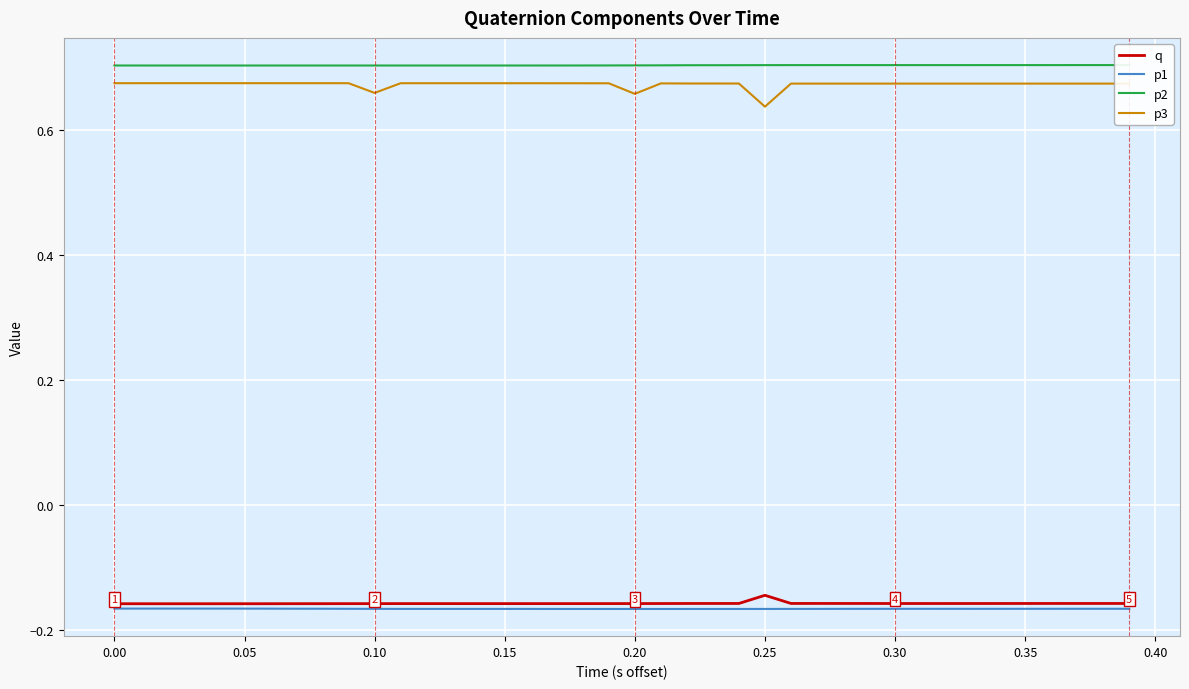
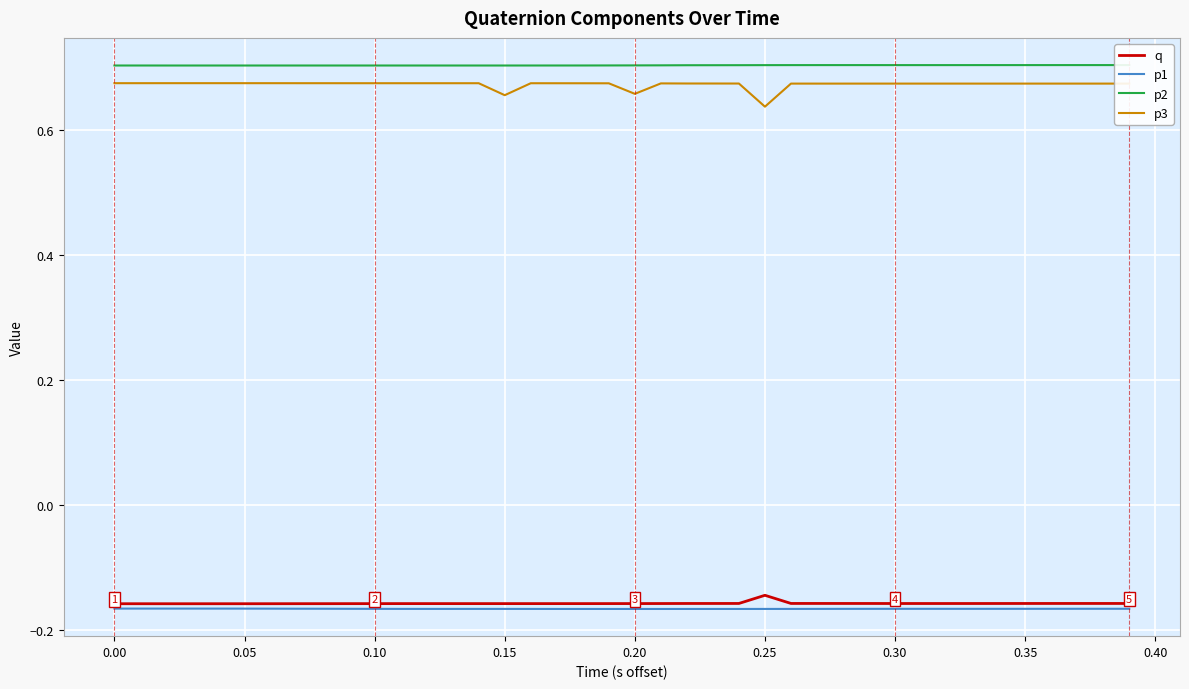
p3, 0.10: 0.66 -> 0.67
p3, 0.15: 0.67 -> 0.65
